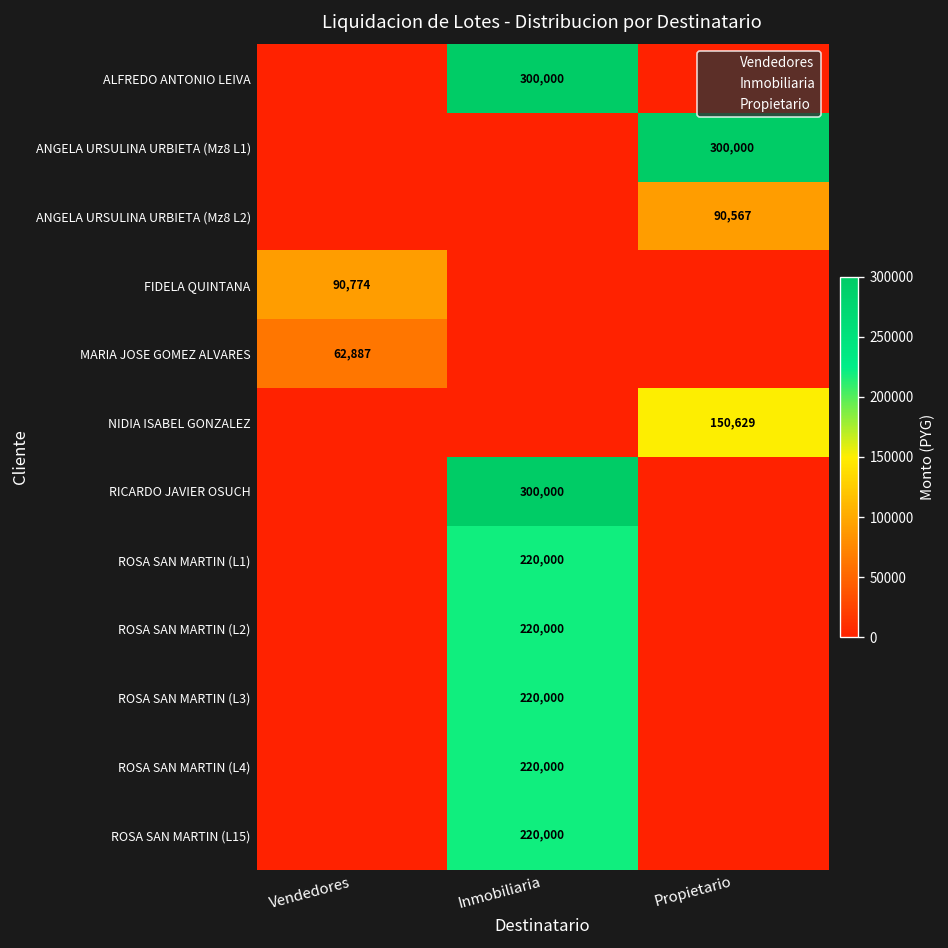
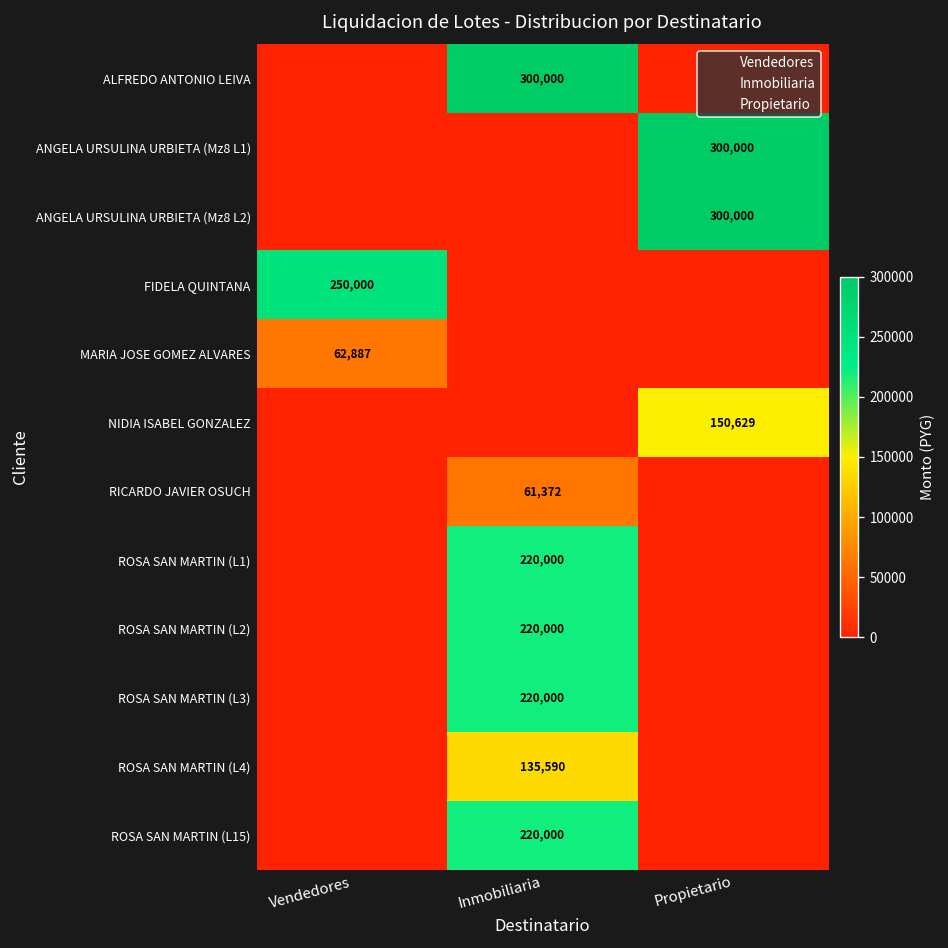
ANGELA URSULINA URBIETA (Mz8 L2), Propietario: 90,567 -> 300,000
FIDELA QUINTANA, Vendedores: 90,774 -> 250,000
RICARDO JAVIER OSUCH, Inmobiliaria: 300,000 -> 61,372
ROSA SAN MARTIN (L4), Inmobiliaria: 220,000 -> 135,590
